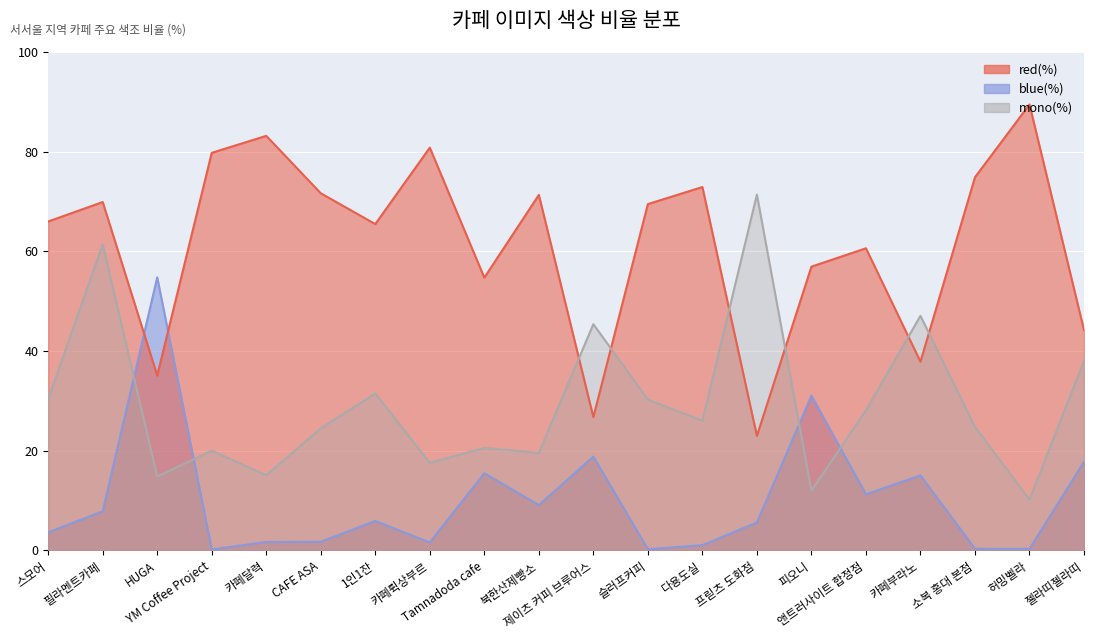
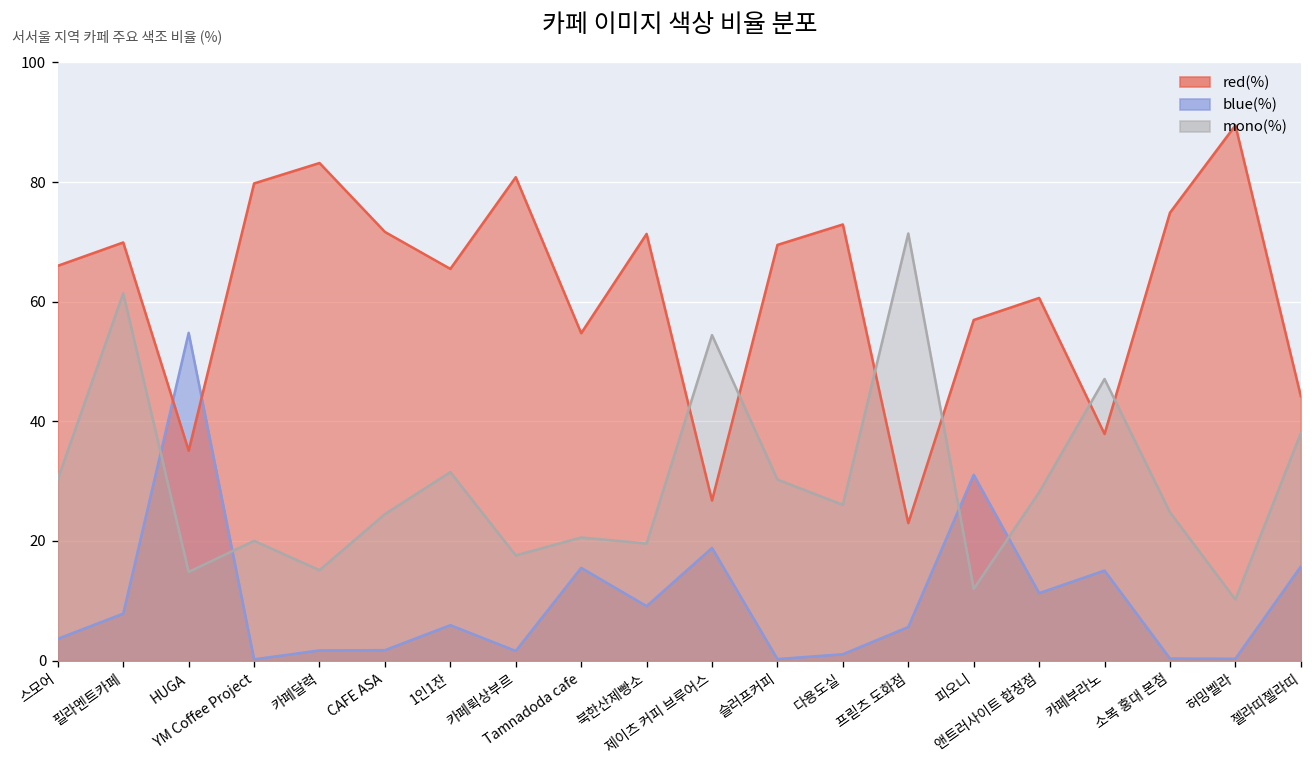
mono(%), 제이츠 커피 브루어스: 45 -> 54
blue(%), 젤라띠젤라띠: 18 -> 16
